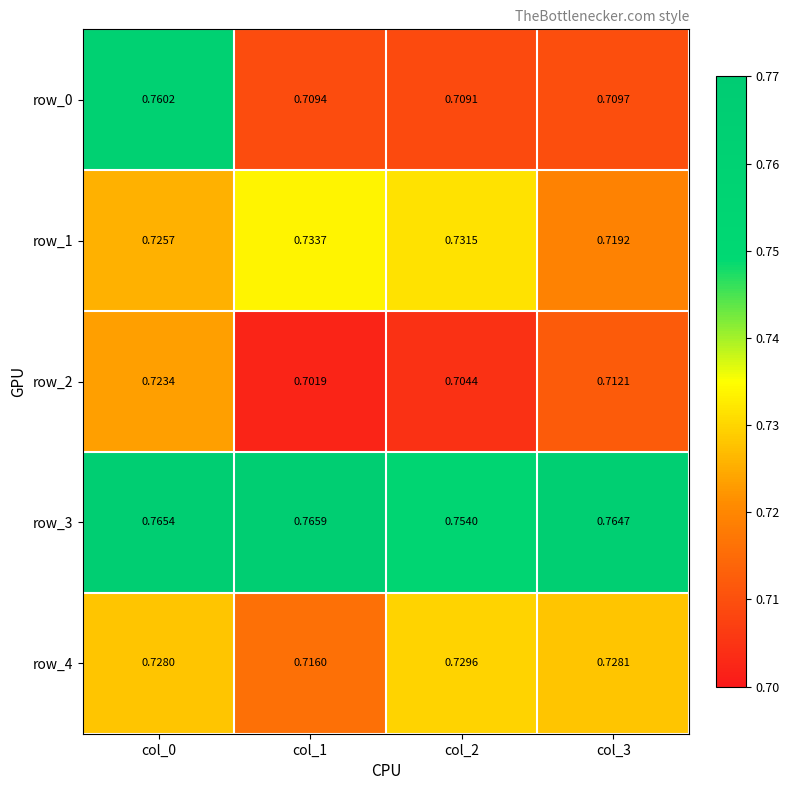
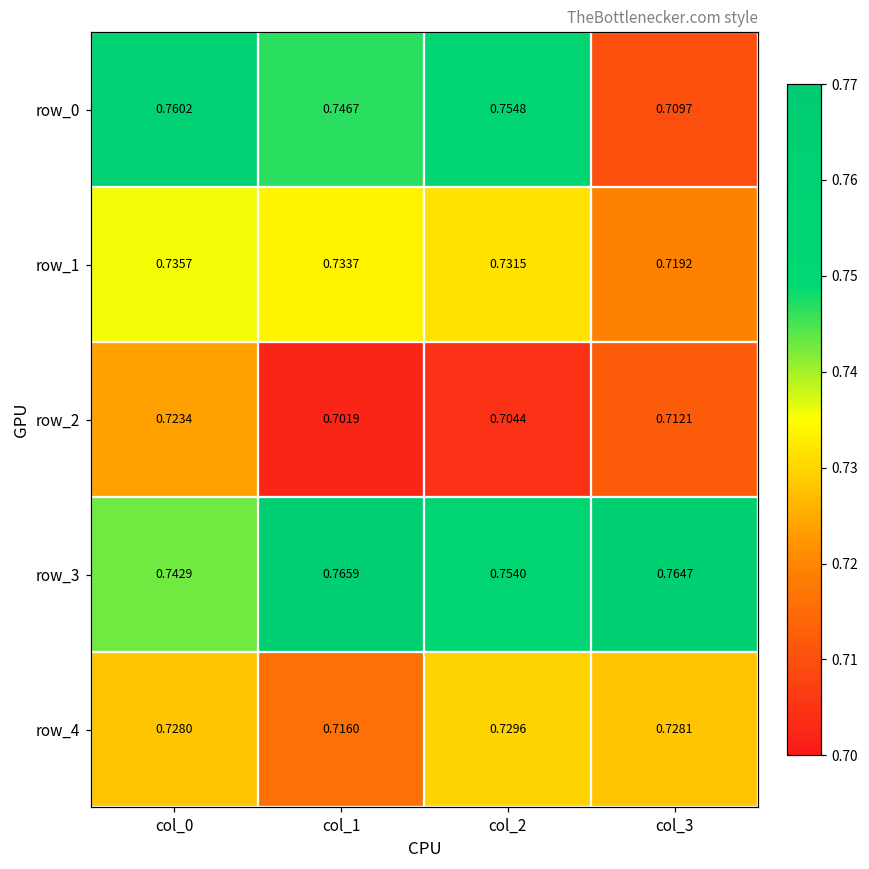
row_0, col_1: 0.7094 -> 0.7467
row_0, col_2: 0.7091 -> 0.7548
row_1, col_0: 0.7257 -> 0.7357
row_3, col_0: 0.7654 -> 0.7429
